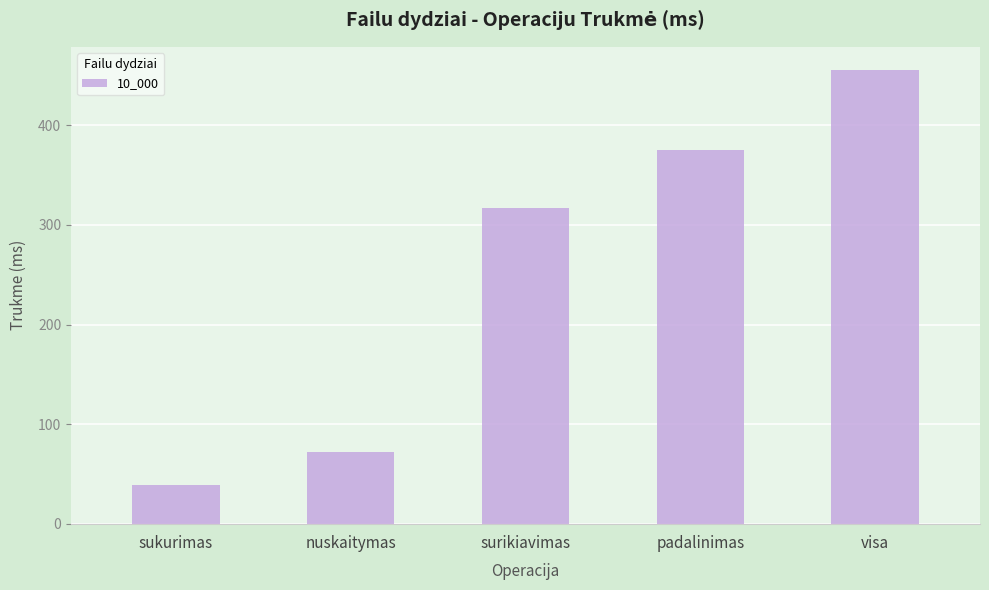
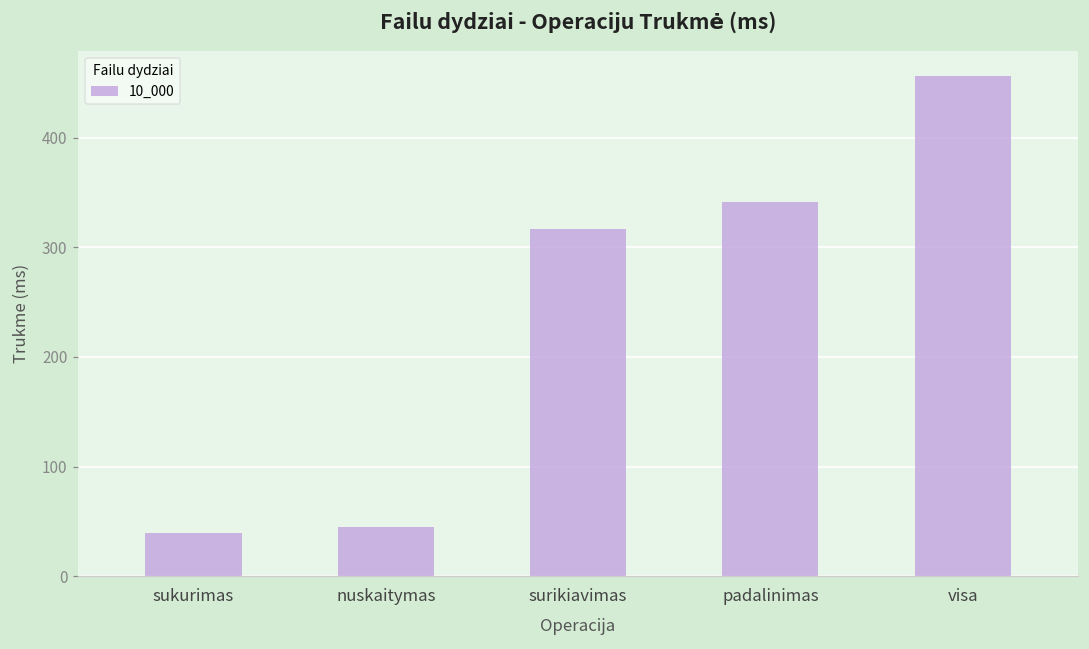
nuskaitymas: 70 -> 50
padalinimas: 380 -> 340
